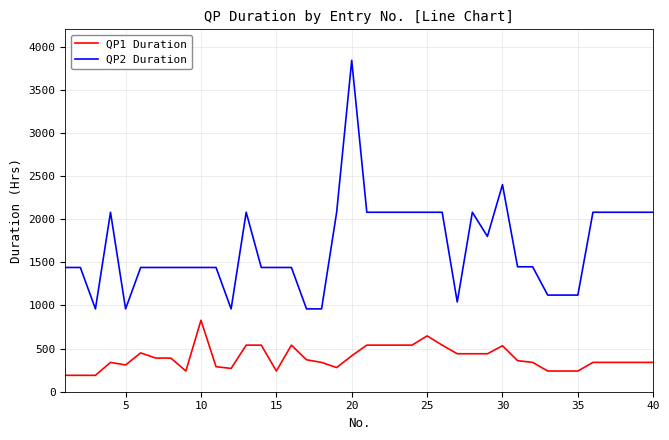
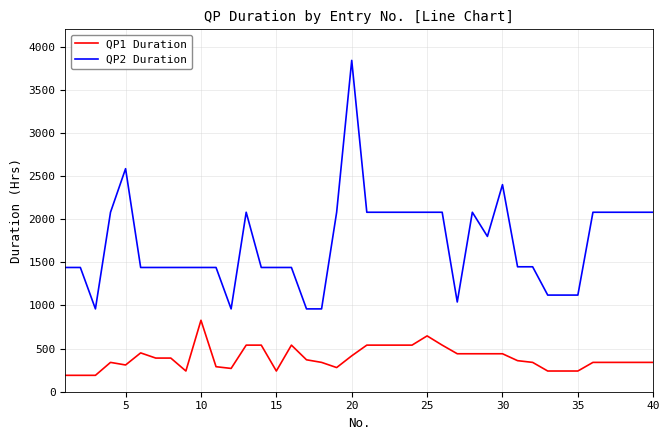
QP2 Duration, 5: 1000 -> 2600
QP1 Duration, 30: 500 -> 400
